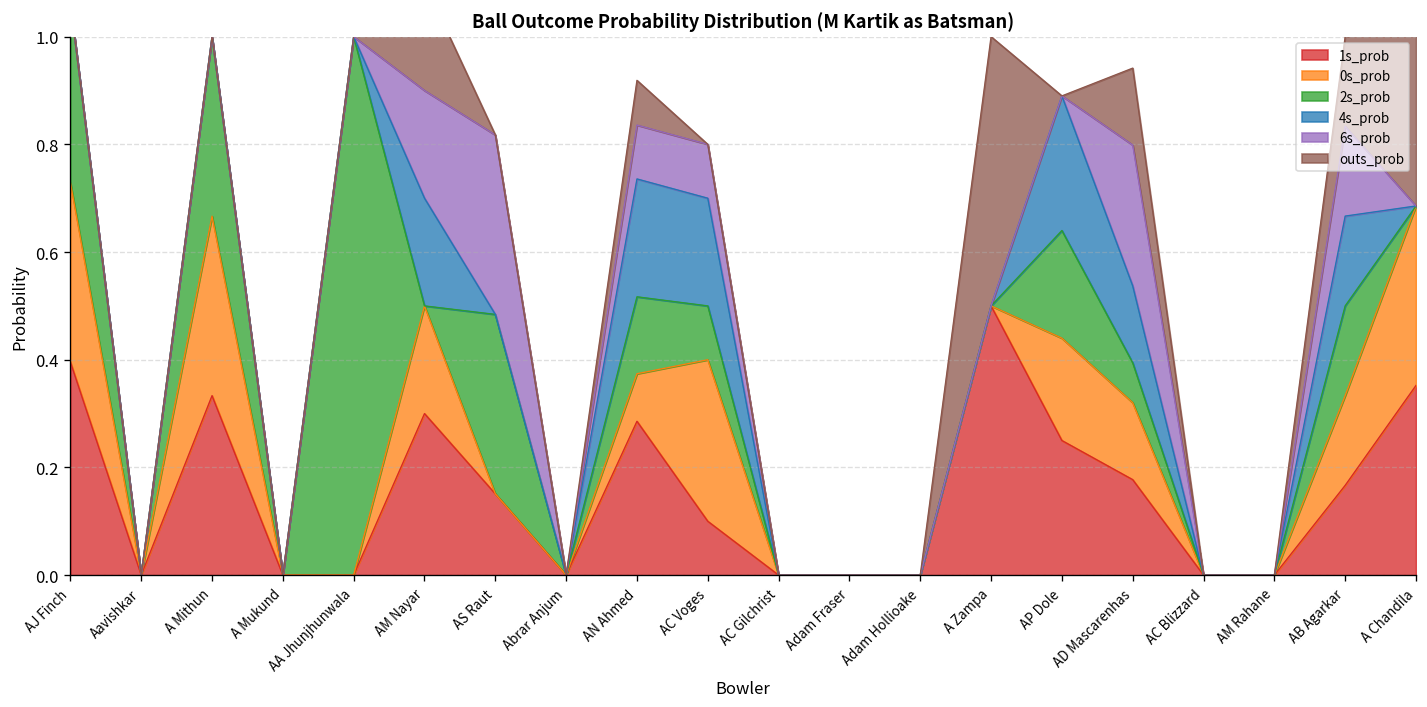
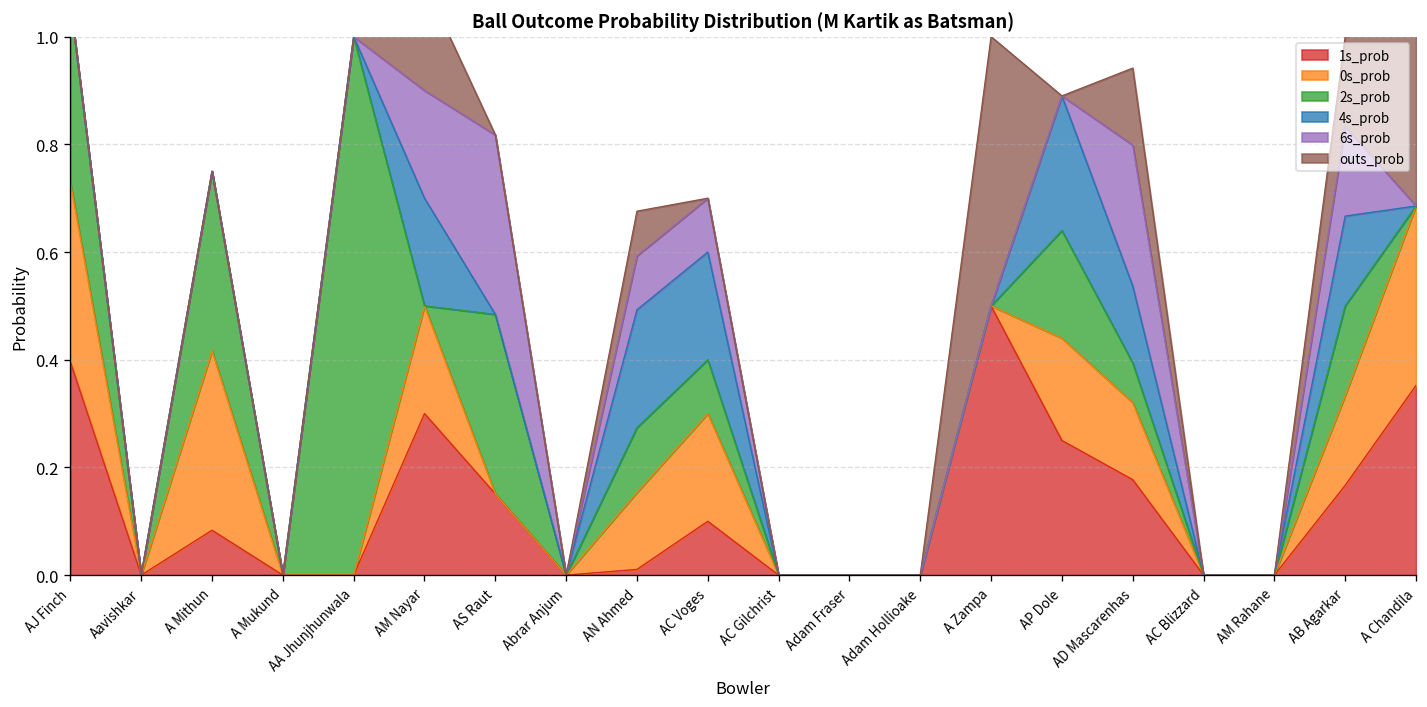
1s_prob, A Mithun: 0.33 -> 0.08
1s_prob, AN Ahmed: 0.29 -> 0.01
0s_prob, AN Ahmed: 0.09 -> 0.14
2s_prob, AN Ahmed: 0.14 -> 0.12
0s_prob, AC Voges: 0.3 -> 0.2
